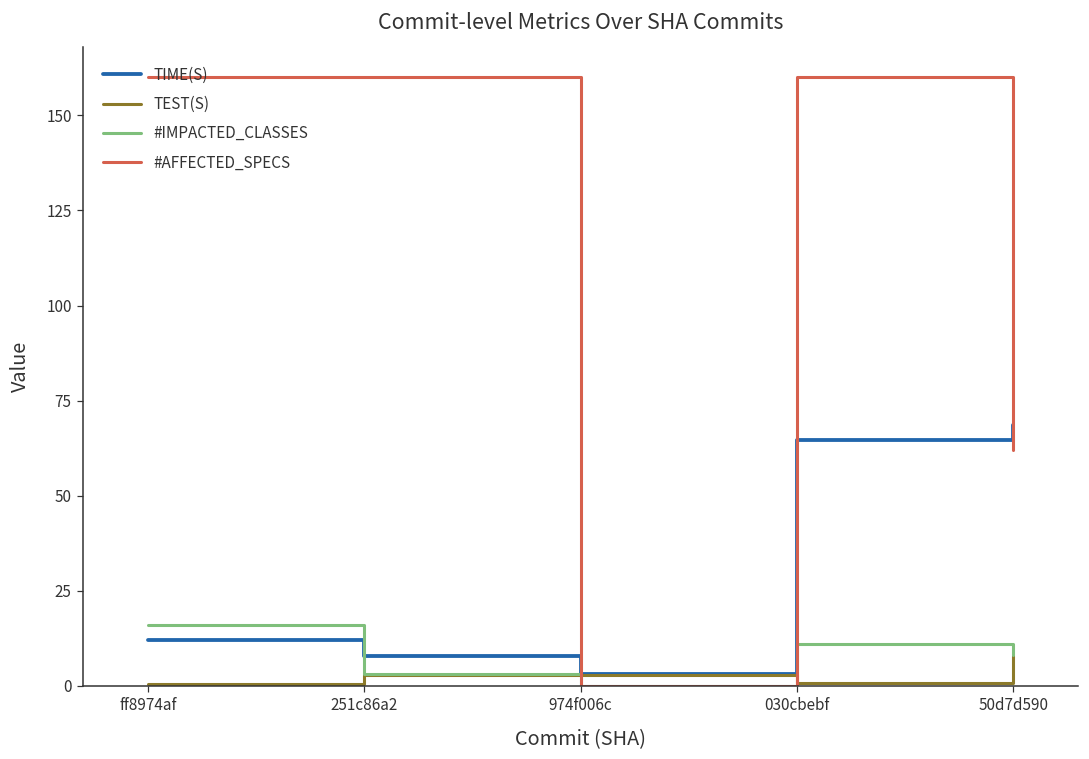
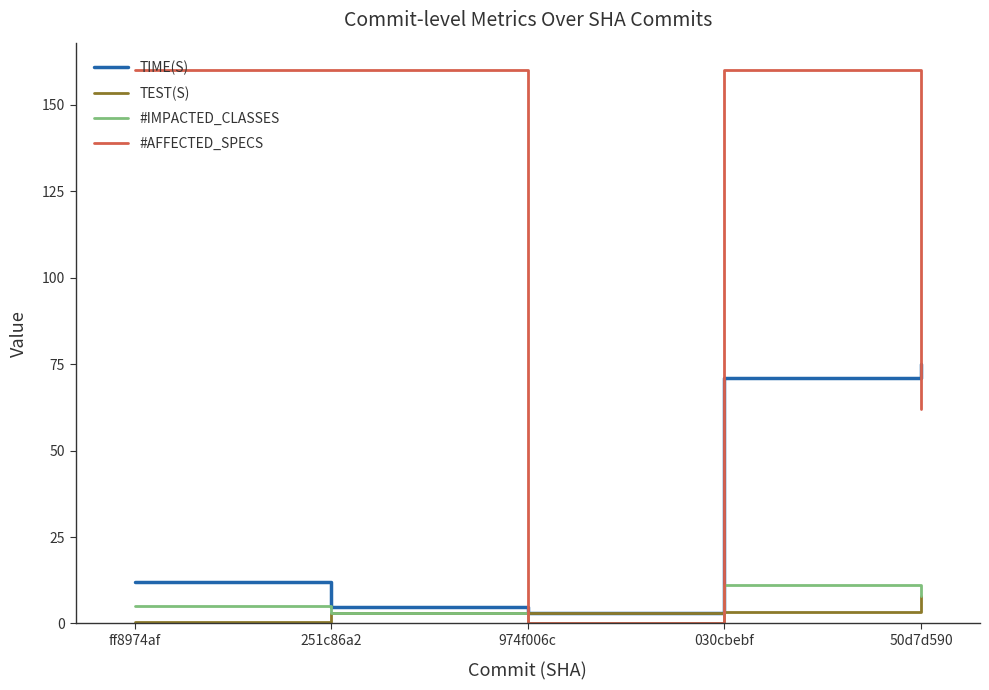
#IMPACTED_CLASSES, ff8974af: 16 -> 5
TIME(S), 251c86a2: 8 -> 5
TIME(S), 030cbebf: 65 -> 71
TEST(S), 030cbebf: 1 -> 3
TIME(S), 50d7d590: 69 -> 75
